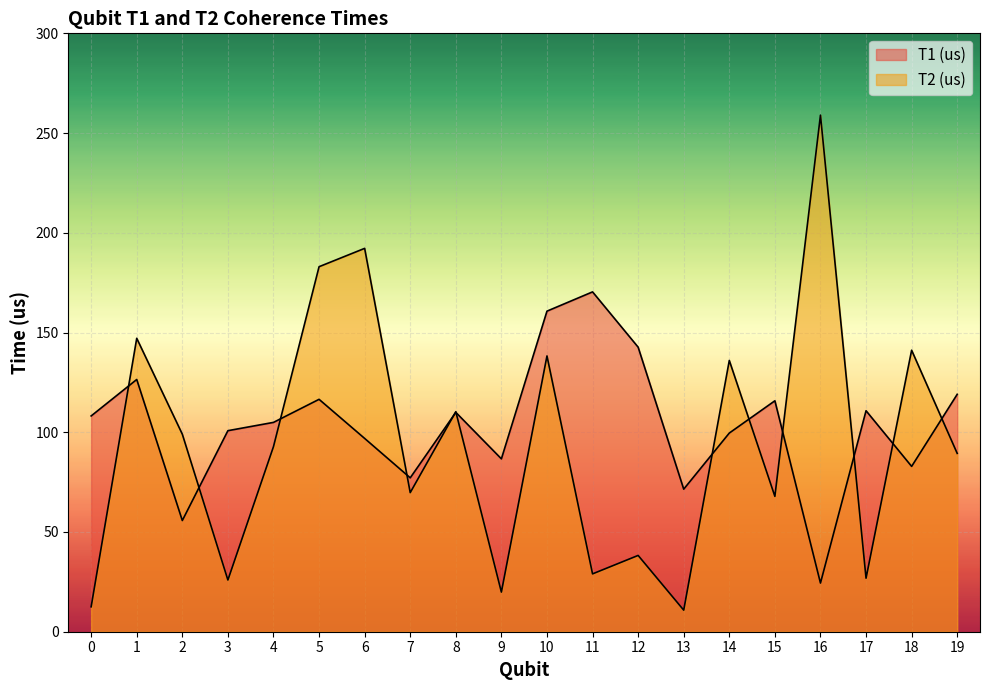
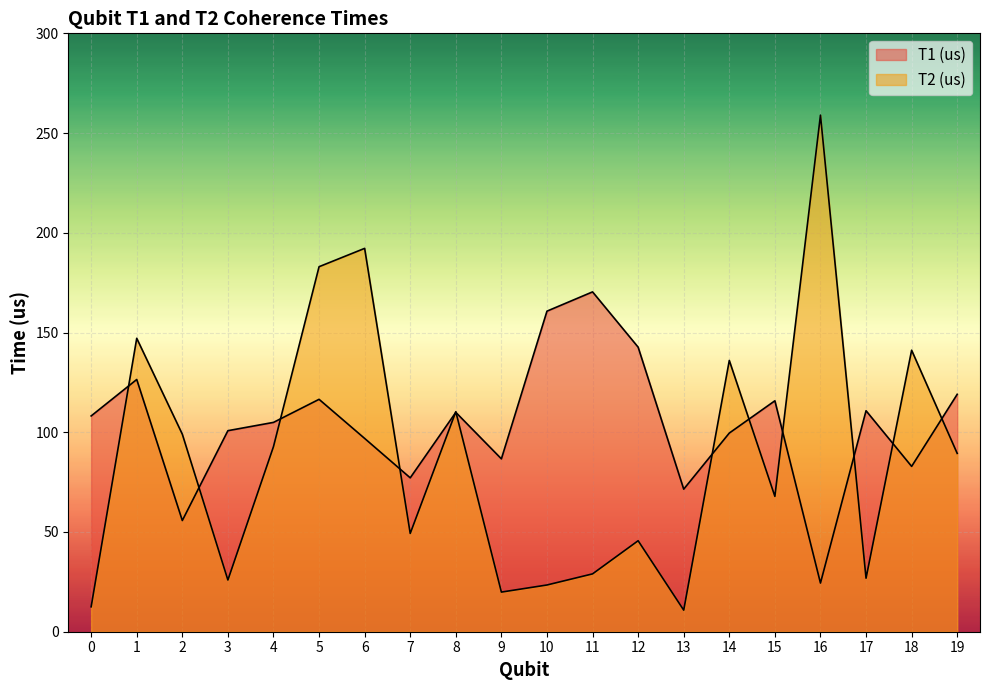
T2 (us), 7: 70 -> 49
T2 (us), 10: 138 -> 23
T2 (us), 12: 38 -> 46
